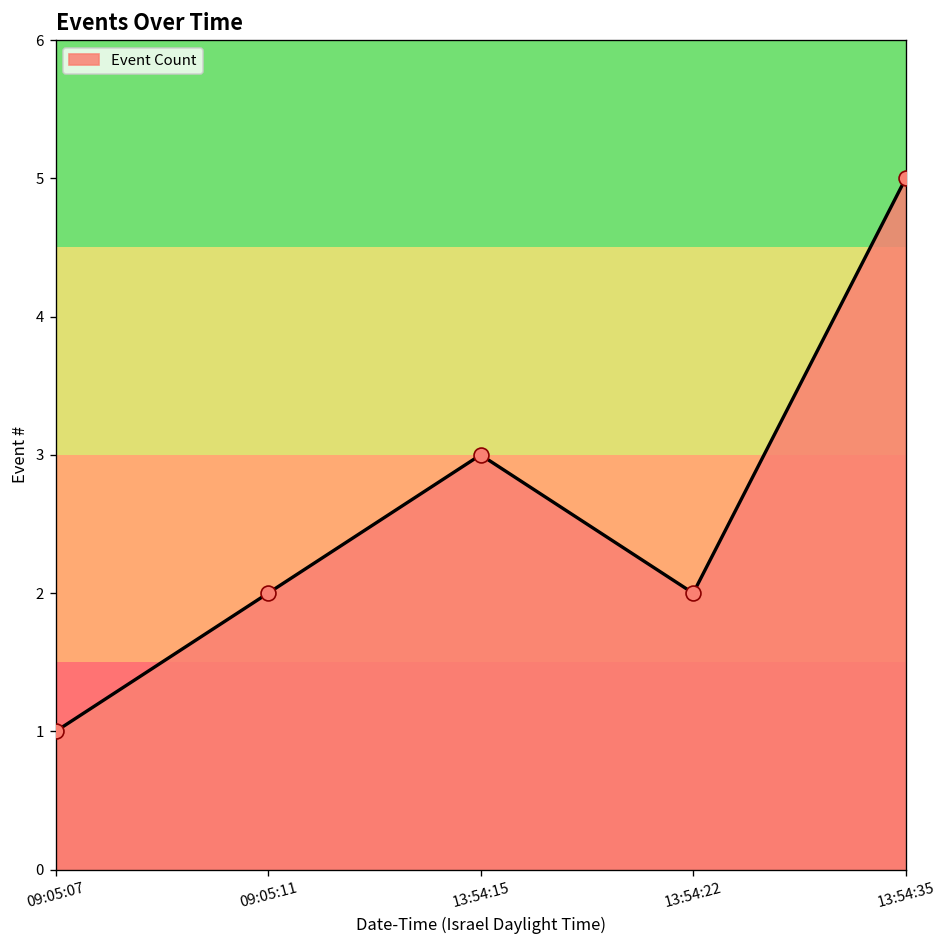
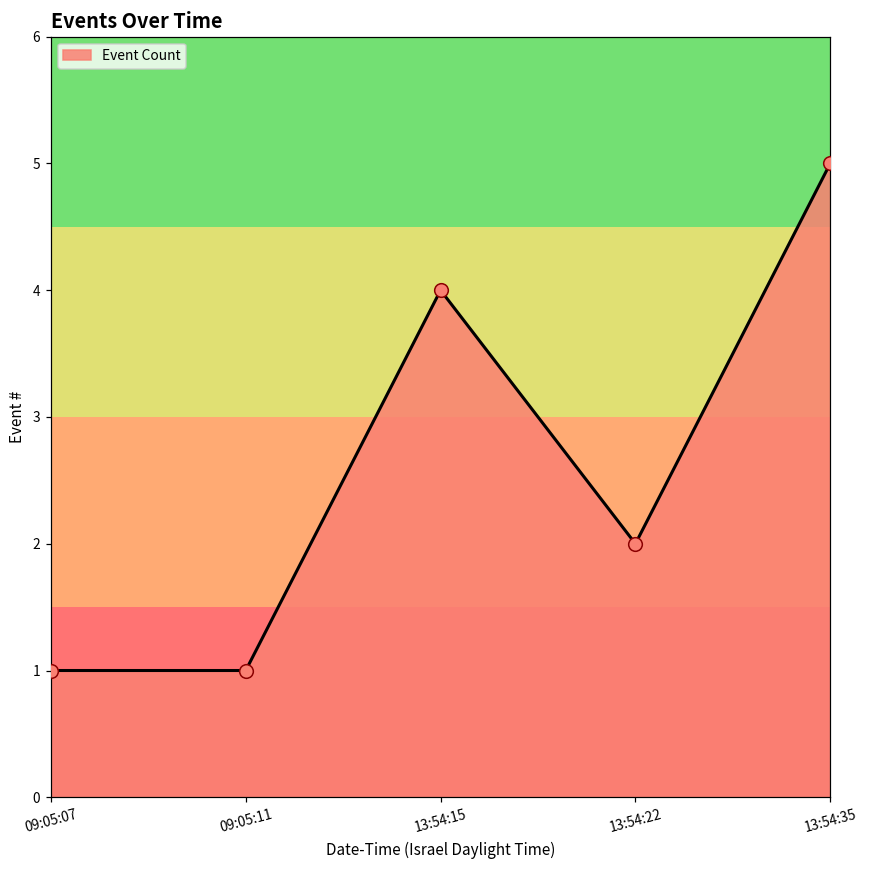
09:05:11: 2 -> 1
13:54:15: 3 -> 4
